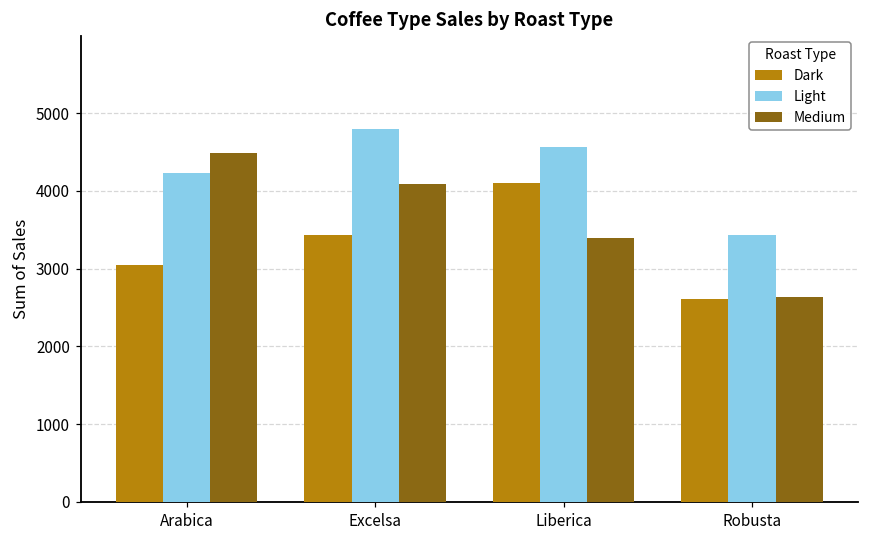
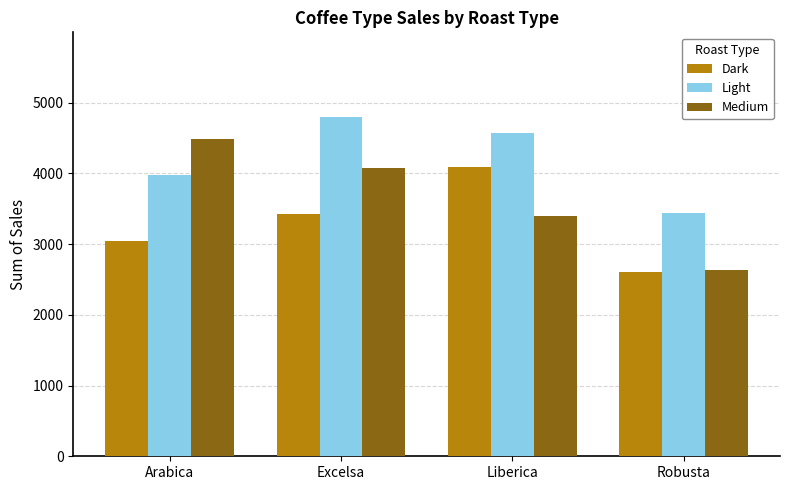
Light, Arabica: 4200 -> 4000
